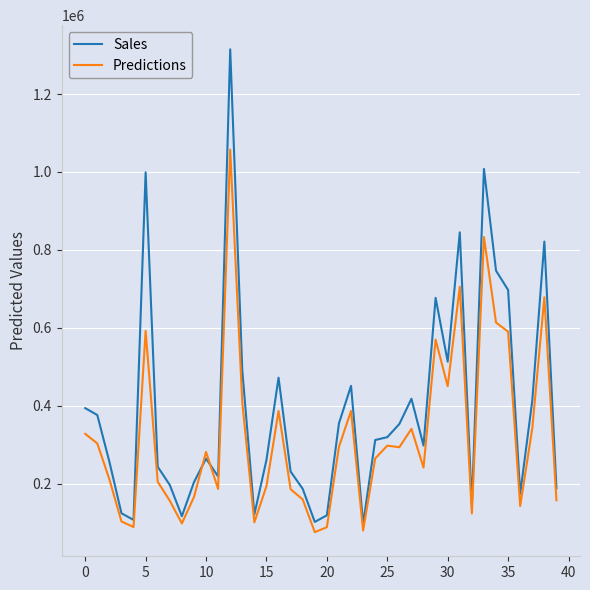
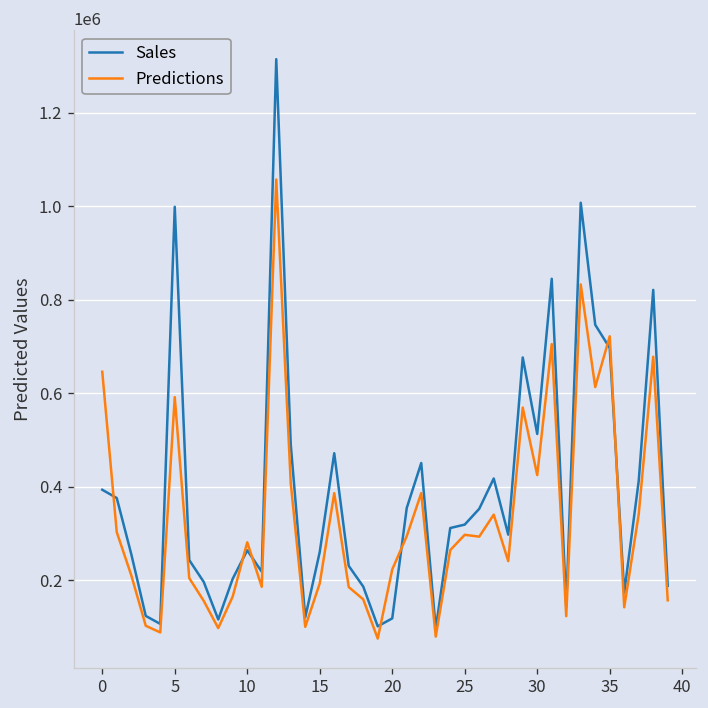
Predictions, 0: 330000 -> 650000
Predictions, 20: 90000 -> 220000
Predictions, 30: 450000 -> 430000
Predictions, 35: 590000 -> 720000
